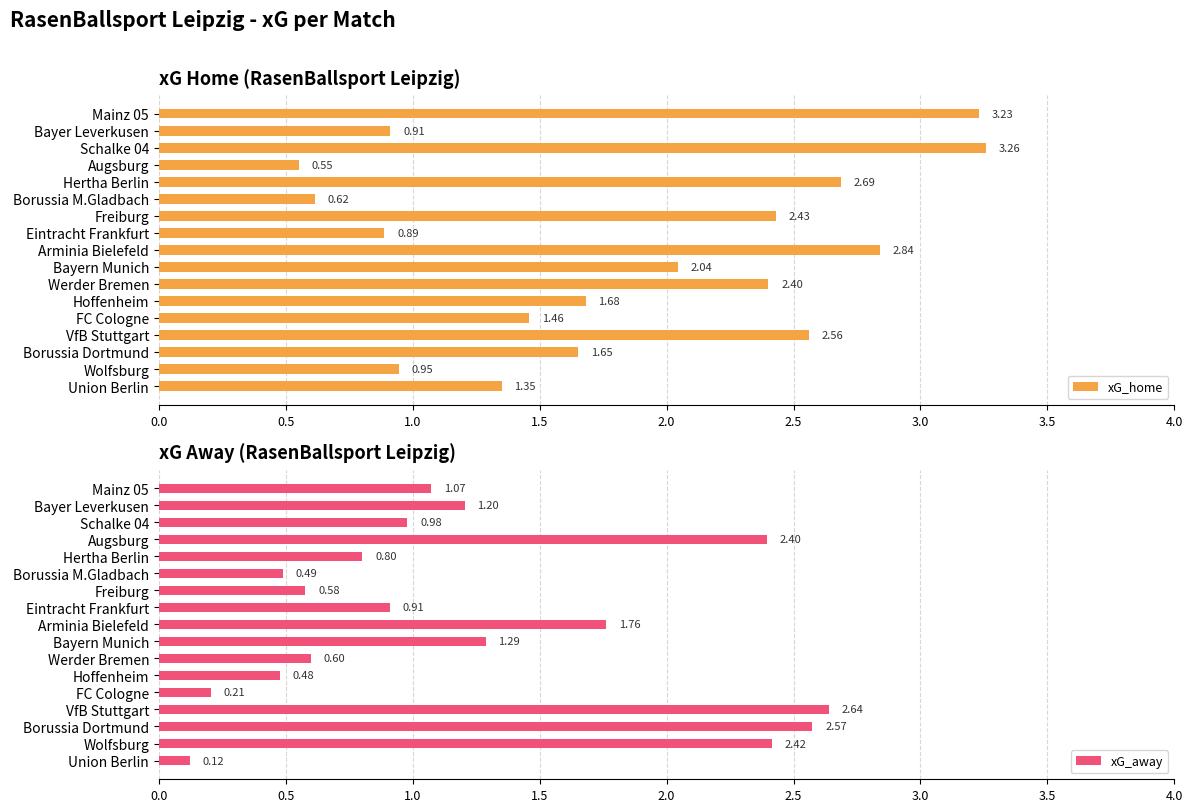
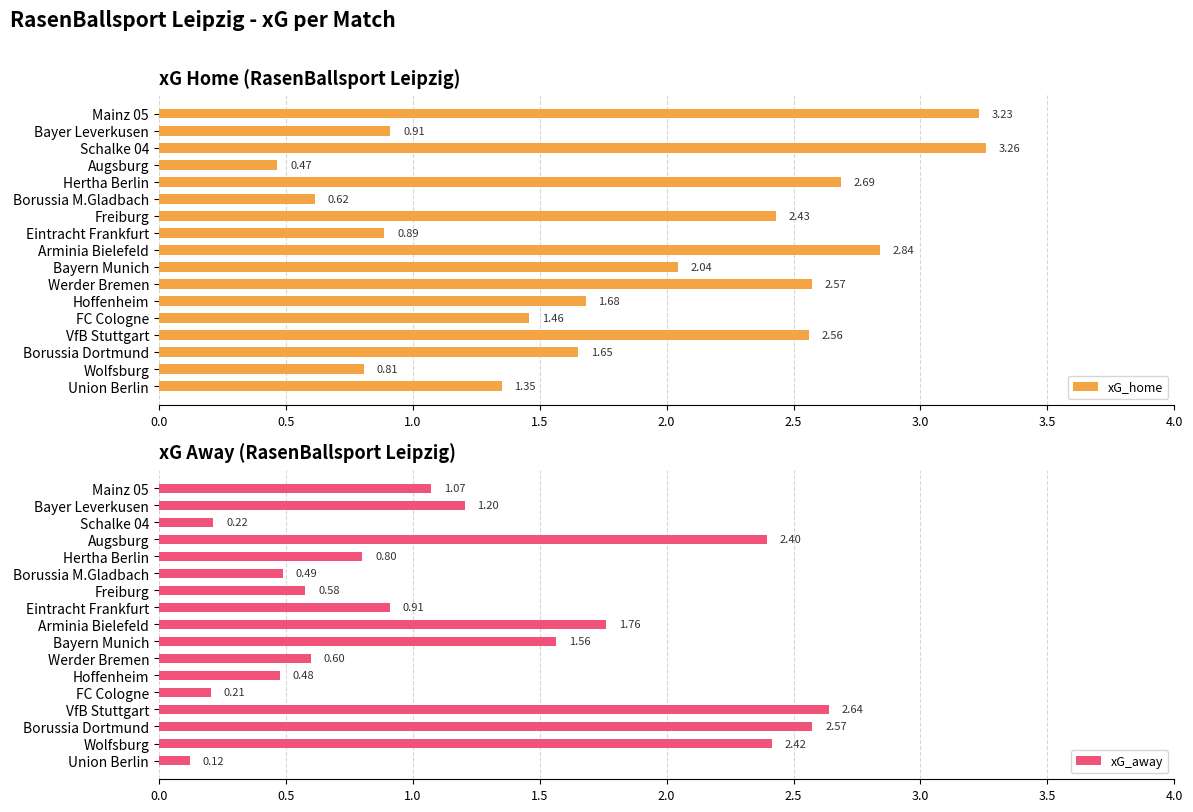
xG Home (RasenBallsport Leipzig), Augsburg: 0.55 -> 0.47
xG Home (RasenBallsport Leipzig), Werder Bremen: 2.40 -> 2.57
xG Home (RasenBallsport Leipzig), Wolfsburg: 0.95 -> 0.81
xG Away (RasenBallsport Leipzig), Schalke 04: 0.98 -> 0.22
xG Away (RasenBallsport Leipzig), Bayern Munich: 1.29 -> 1.56
